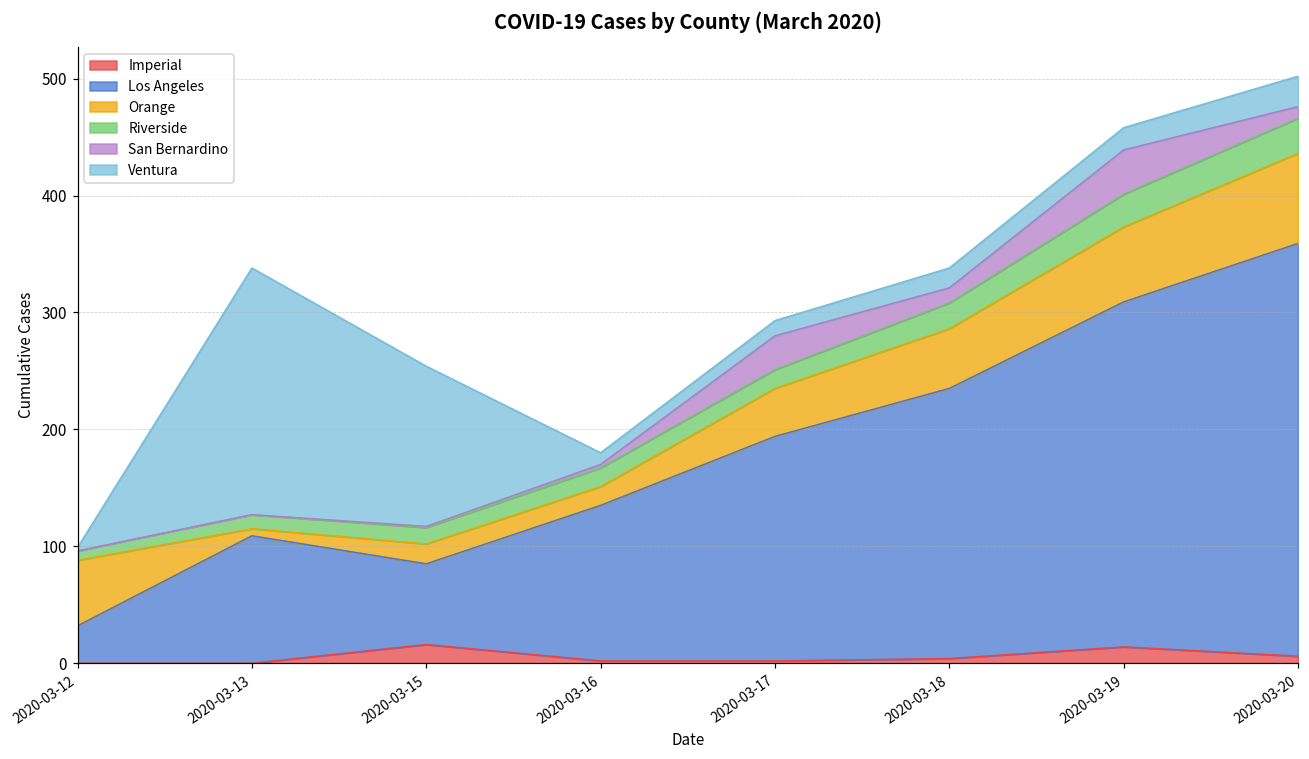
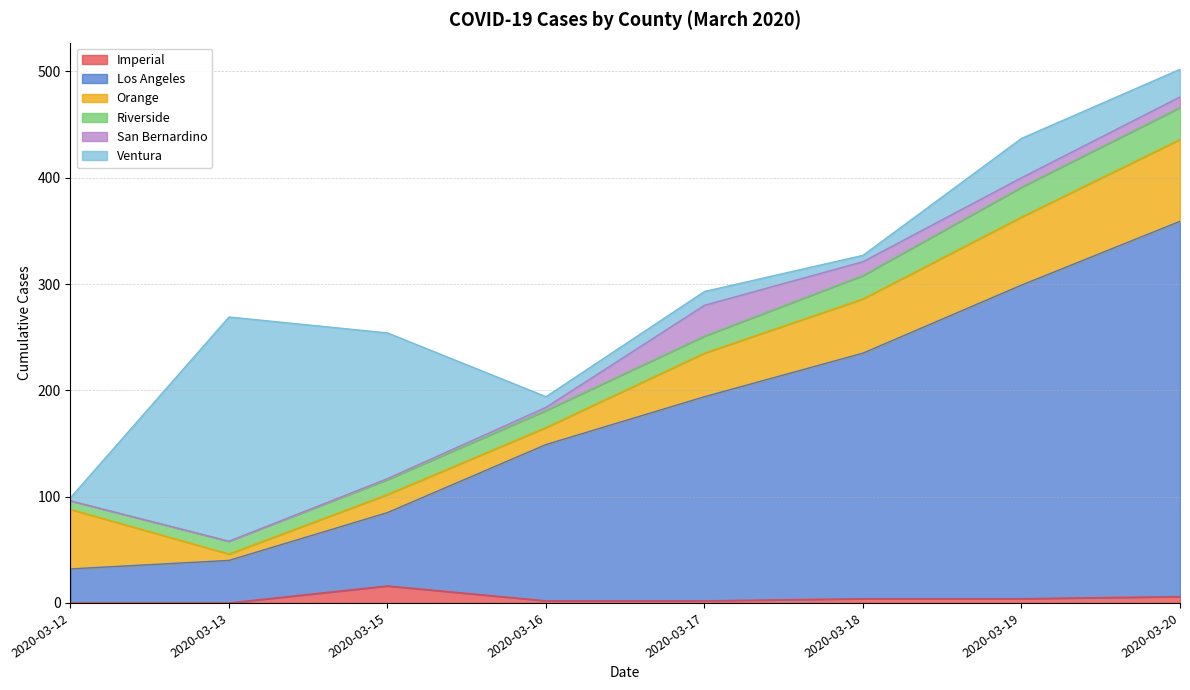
Los Angeles, 2020-03-13: 109 -> 40
Los Angeles, 2020-03-16: 133 -> 147
Ventura, 2020-03-18: 17 -> 6
Imperial, 2020-03-19: 14 -> 4
San Bernardino, 2020-03-19: 38 -> 9
Ventura, 2020-03-19: 19 -> 37
